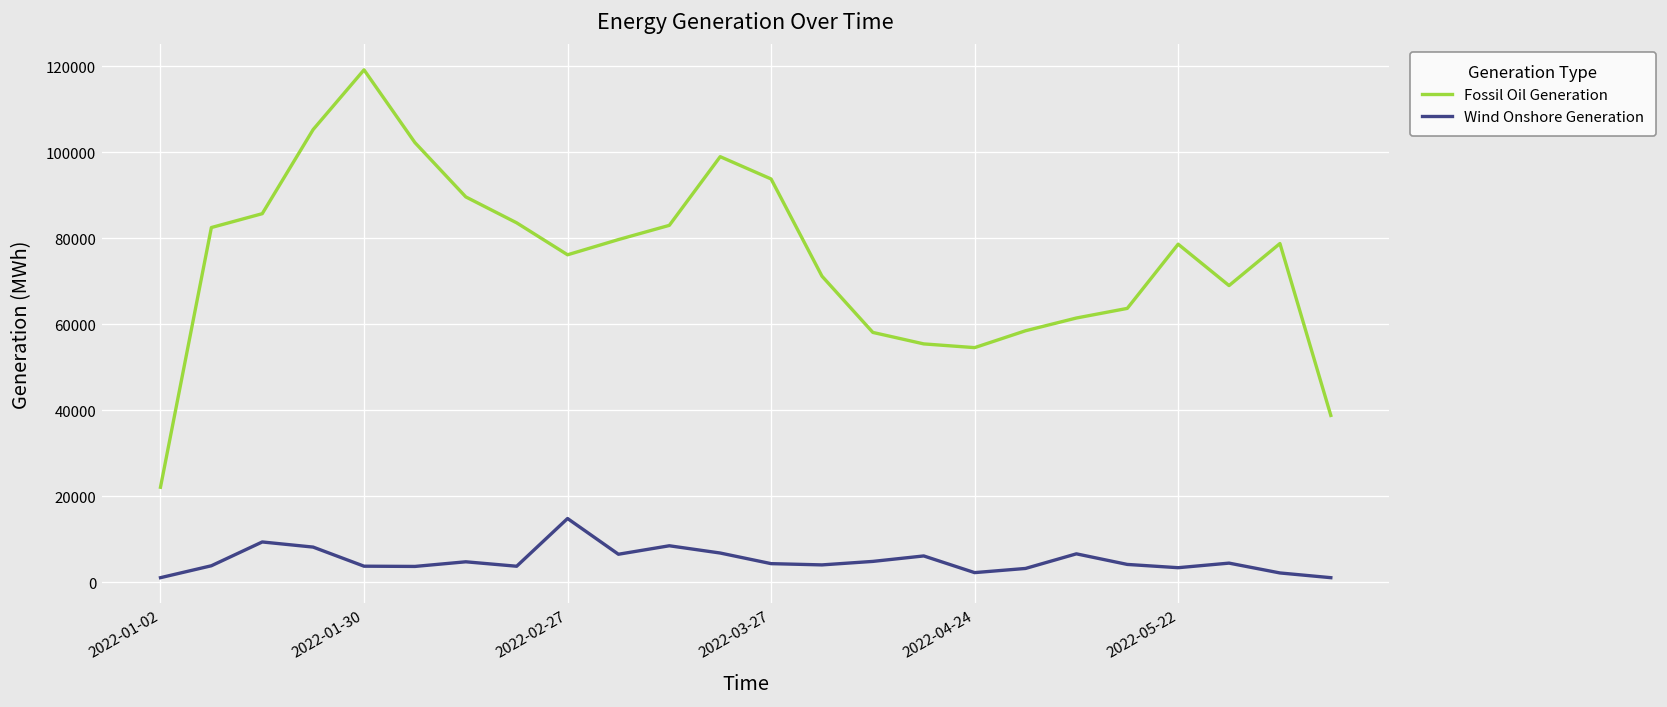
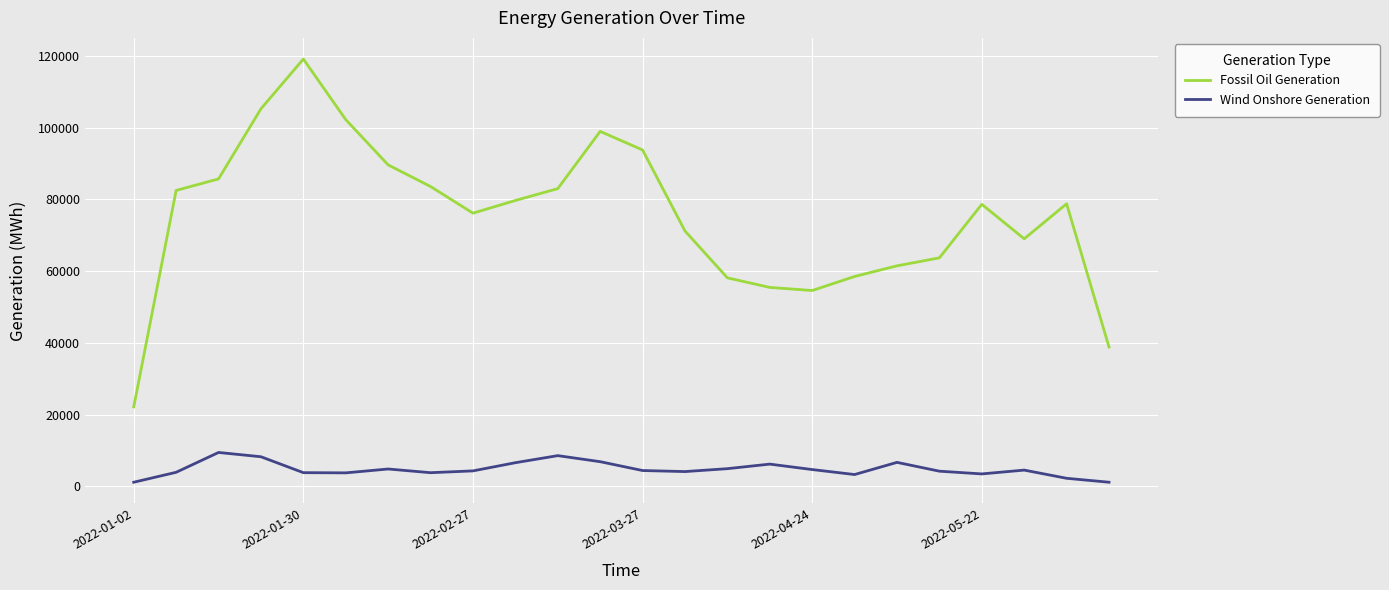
Wind Onshore Generation, 2022-02-27: 15000 -> 4000
Wind Onshore Generation, 2022-04-24: 2000 -> 5000
